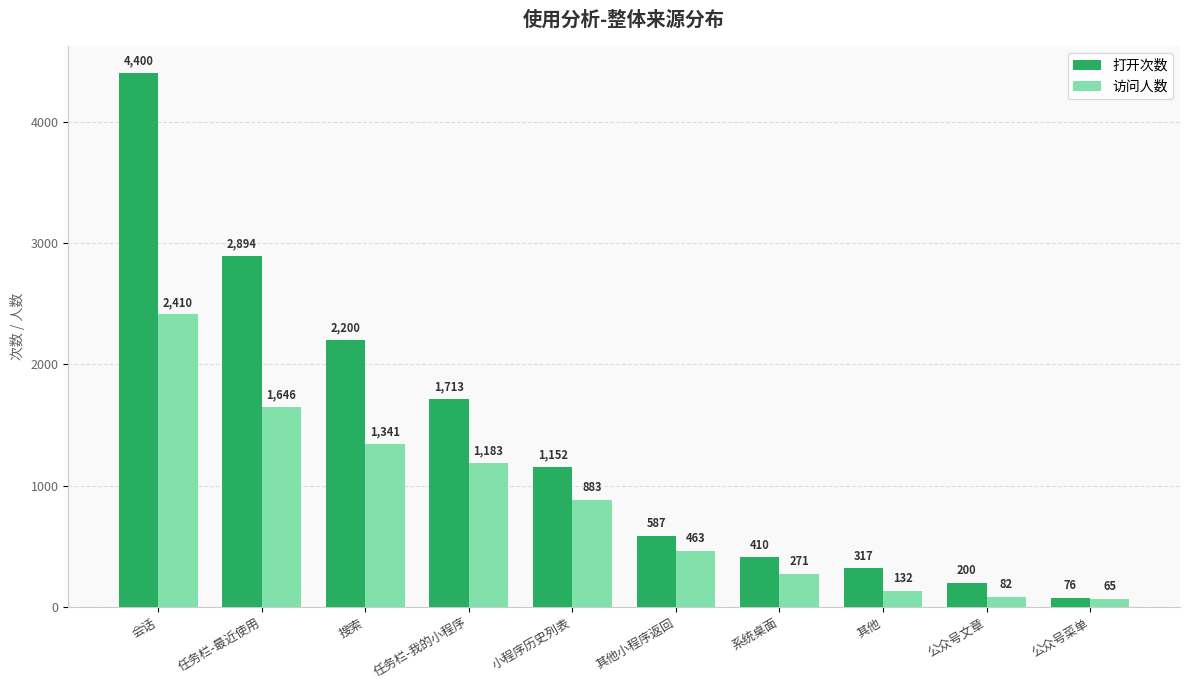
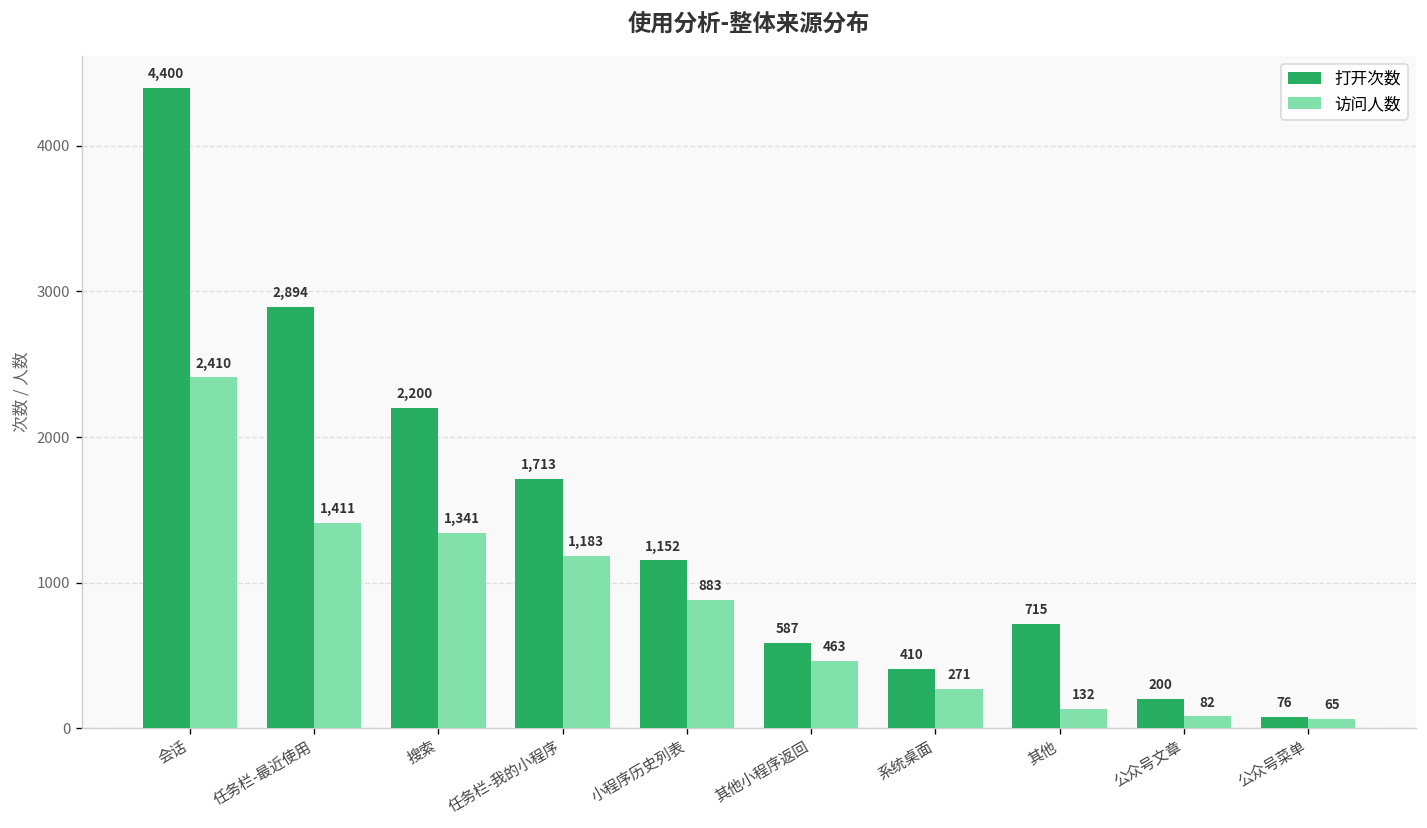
访问人数, 任务栏-最近使用: 1,646 -> 1,411
打开次数, 其他: 317 -> 715
